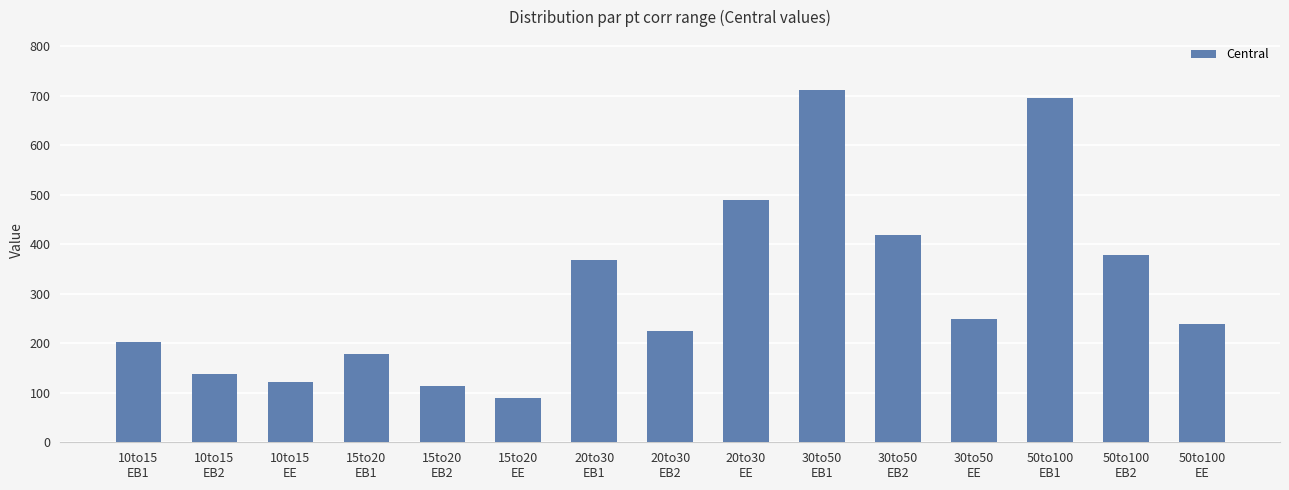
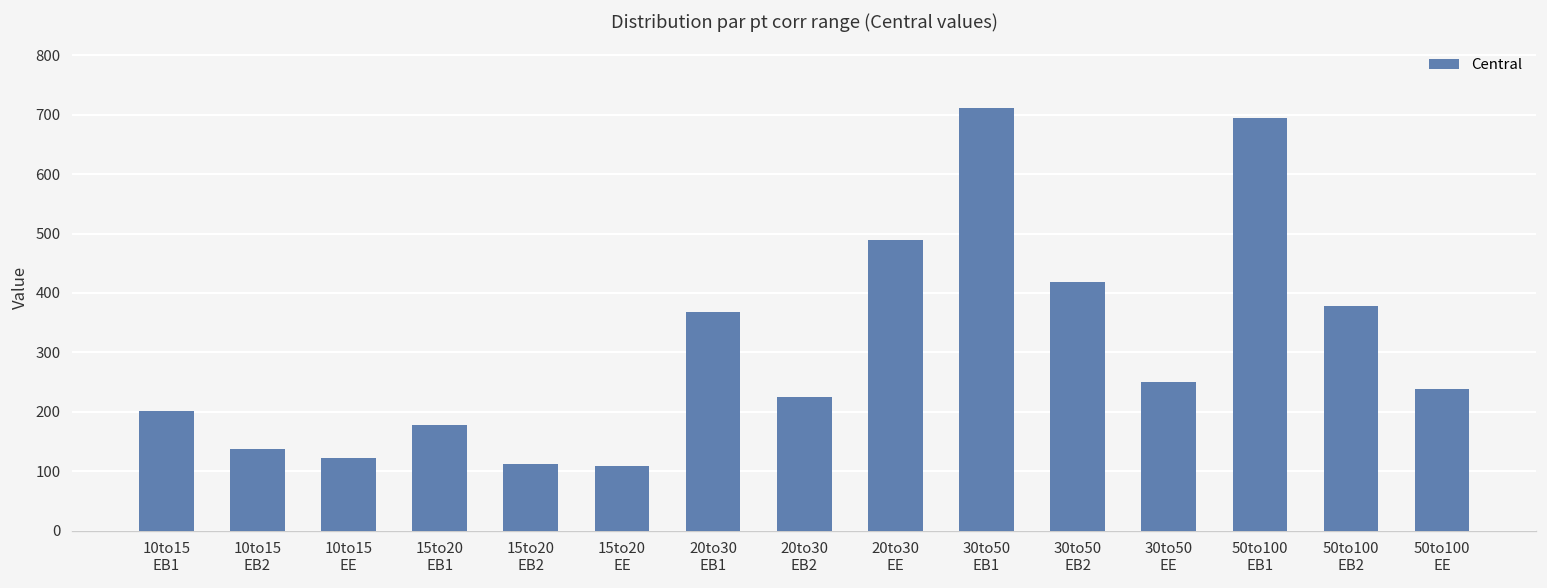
15to20 EE: 90 -> 110
